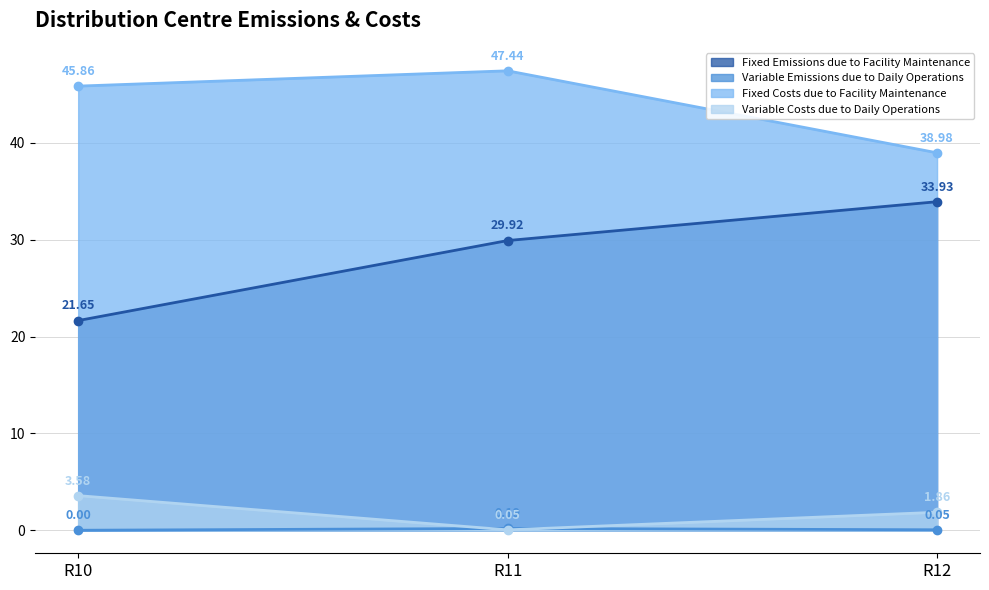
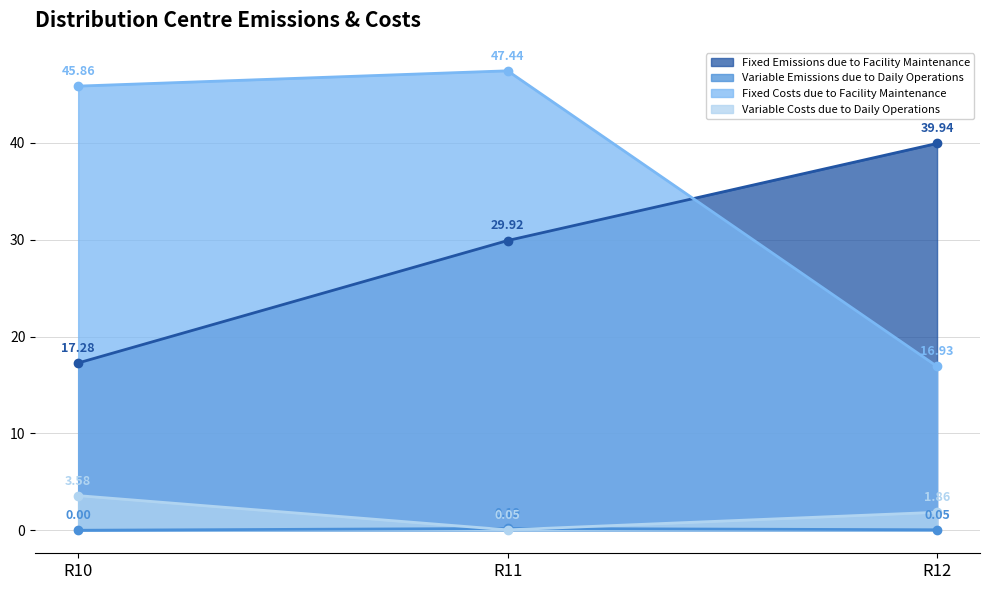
Fixed Emissions due to Facility Maintenance, R10: 21.65 -> 17.28
Fixed Emissions due to Facility Maintenance, R12: 33.93 -> 39.94
Fixed Costs due to Facility Maintenance, R12: 38.98 -> 16.93
